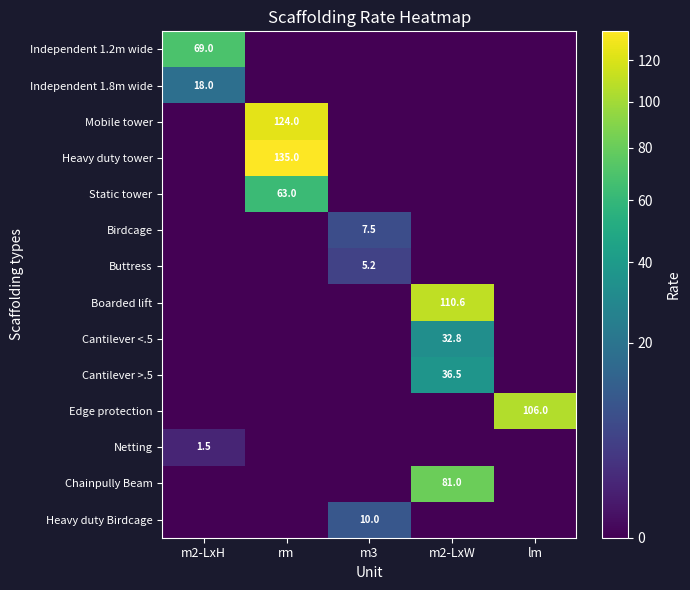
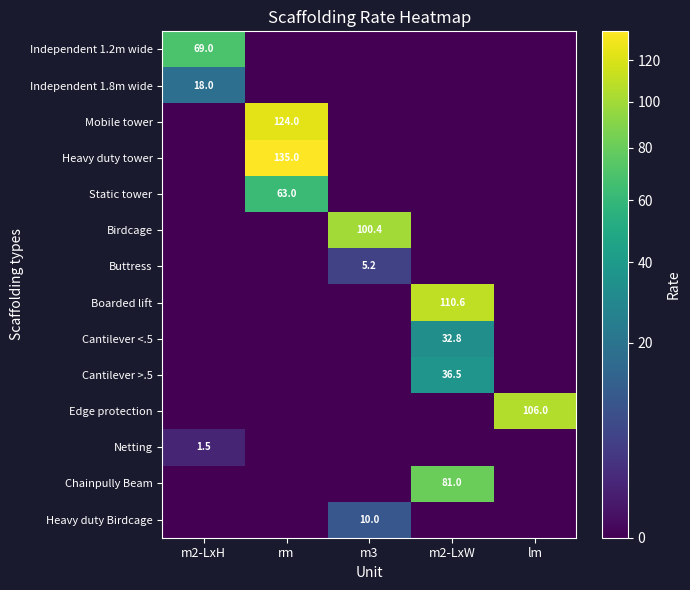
Birdcage, m3: 7.5 -> 100.4
